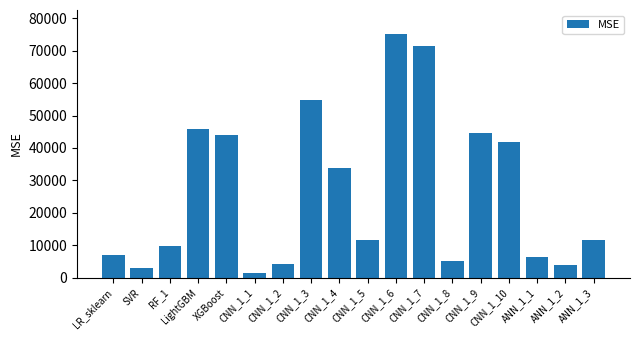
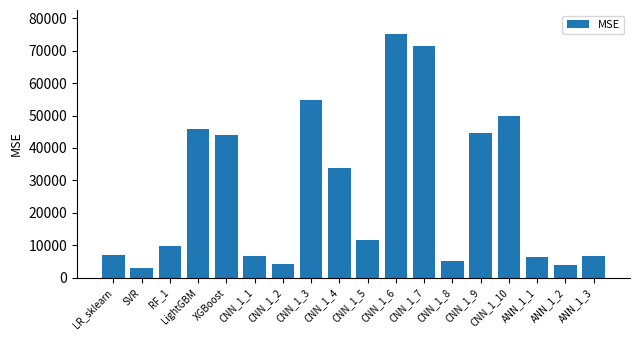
CNN_1_1: 1000 -> 7000
CNN_1_10: 42000 -> 50000
ANN_1_3: 11000 -> 7000
